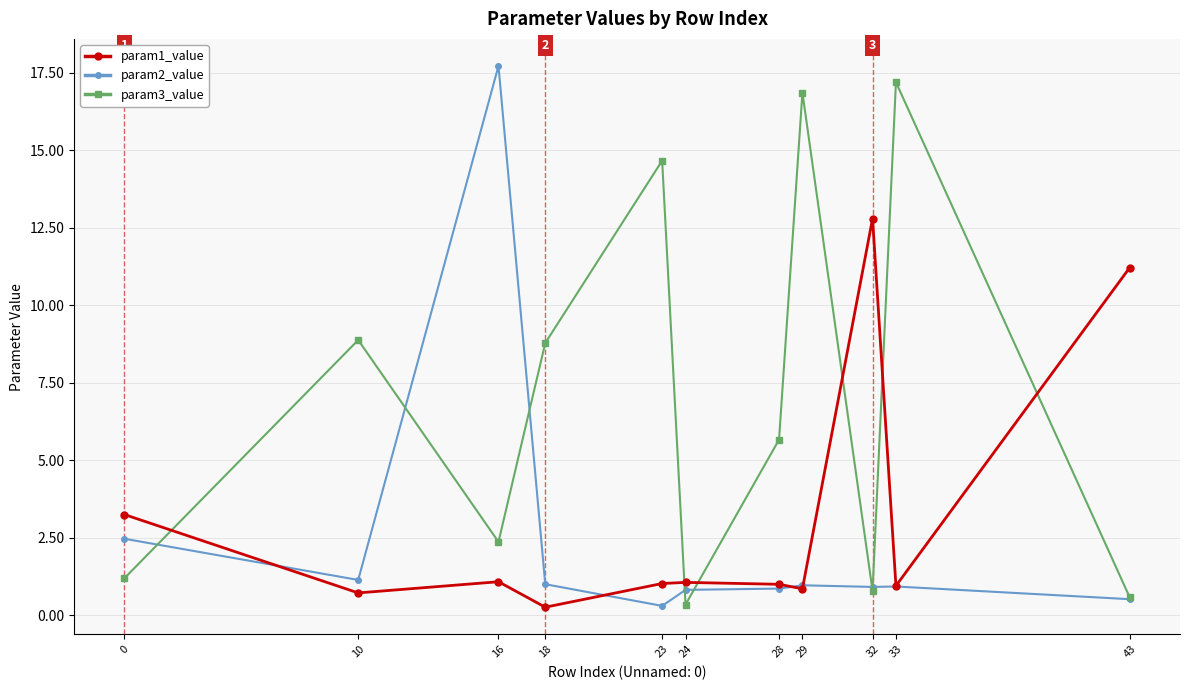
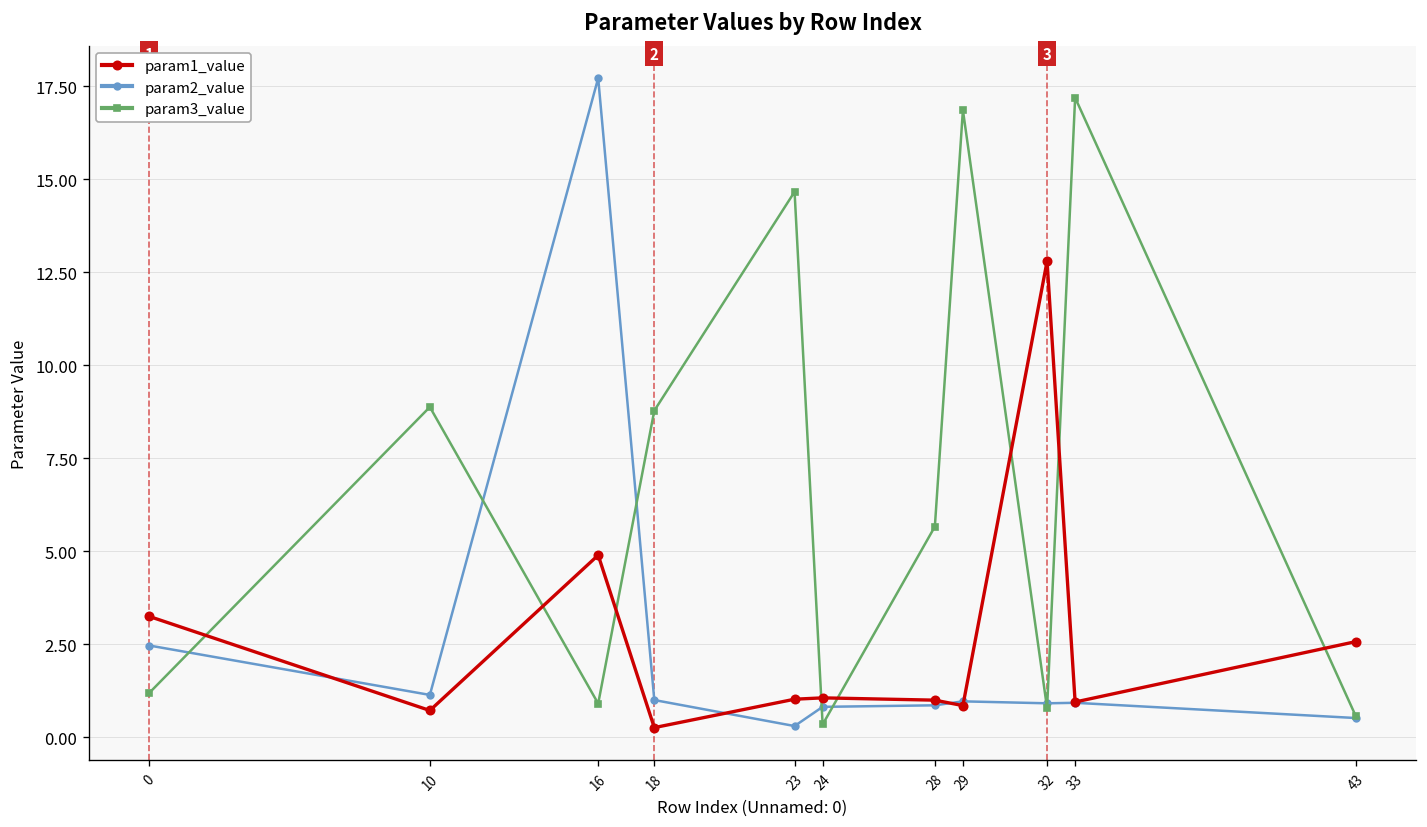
param1_value, 16: 1.1 -> 4.9
param3_value, 16: 2.4 -> 0.9
param1_value, 43: 11.2 -> 2.6
